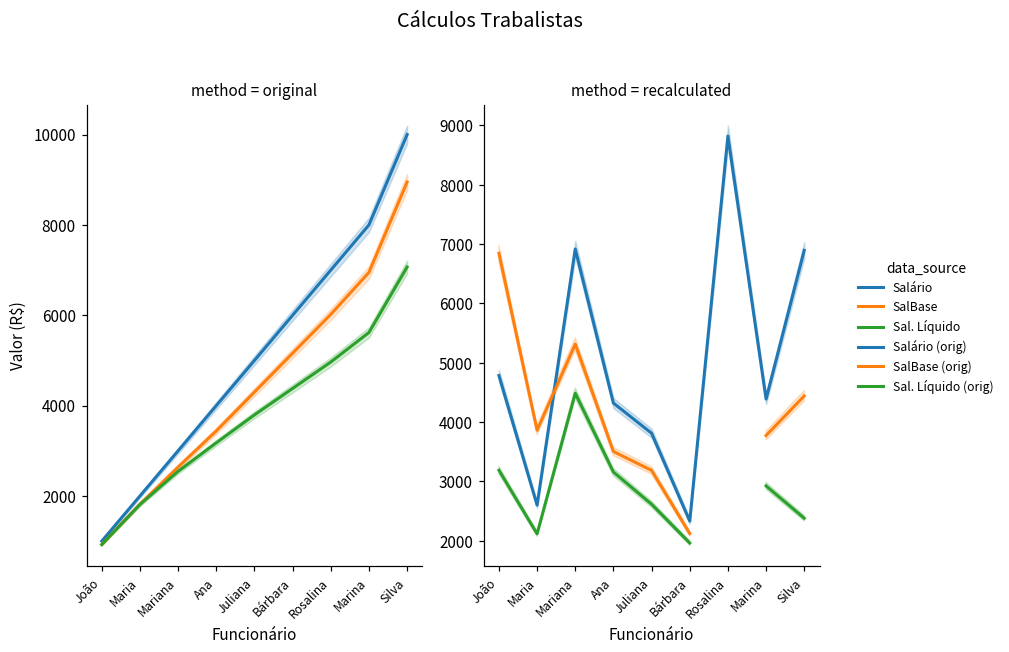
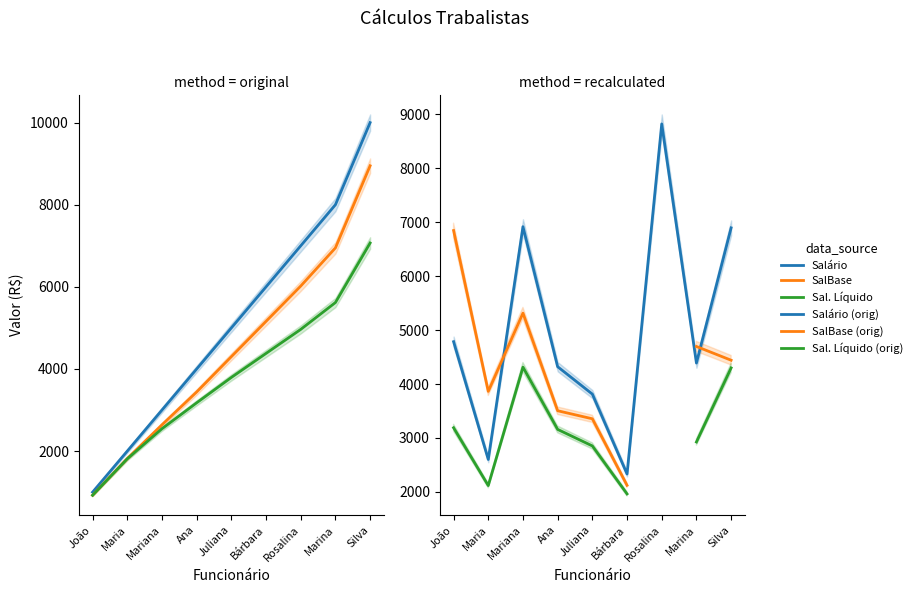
method = recalculated, Sal. Líquido (orig), Mariana: 4500 -> 4300
method = recalculated, SalBase (orig), Juliana: 3200 -> 3400
method = recalculated, Sal. Líquido (orig), Juliana: 2600 -> 2900
method = recalculated, SalBase (orig), Marina: 3800 -> 4700
method = recalculated, Sal. Líquido (orig), Silva: 2400 -> 4300
